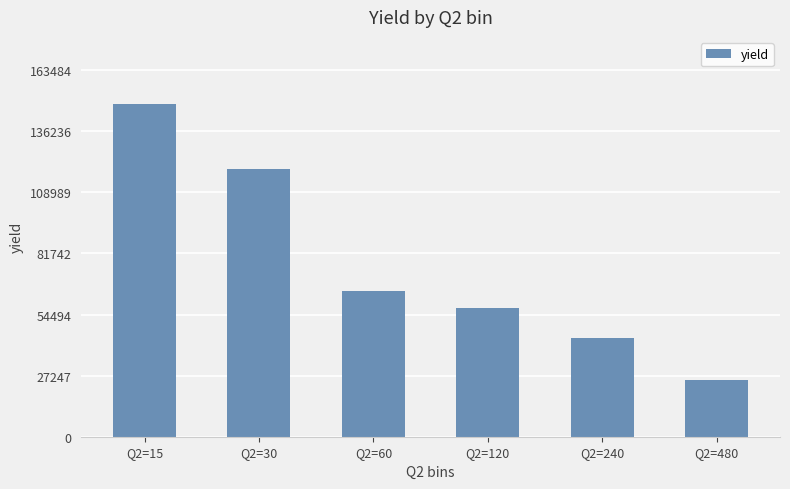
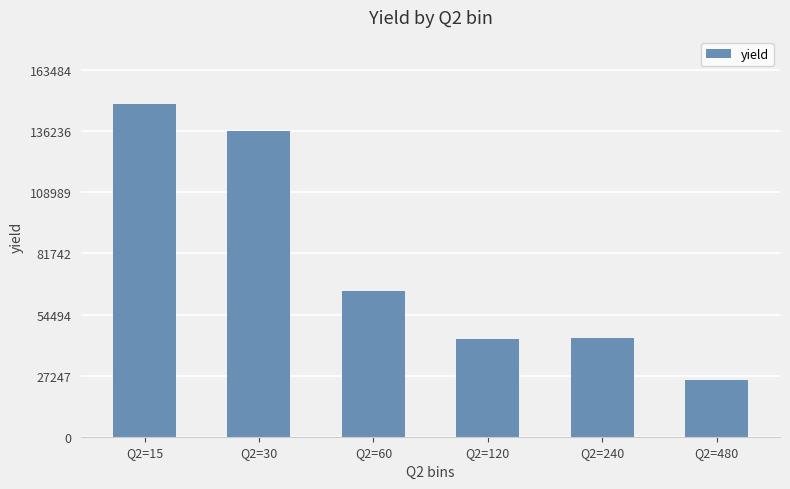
Q2=30: 119000 -> 137000
Q2=120: 57000 -> 44000
